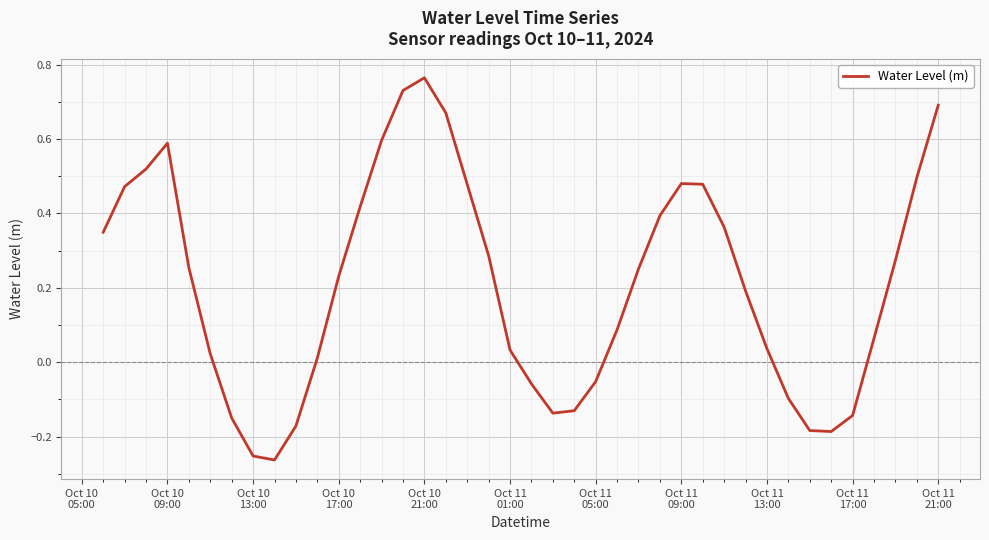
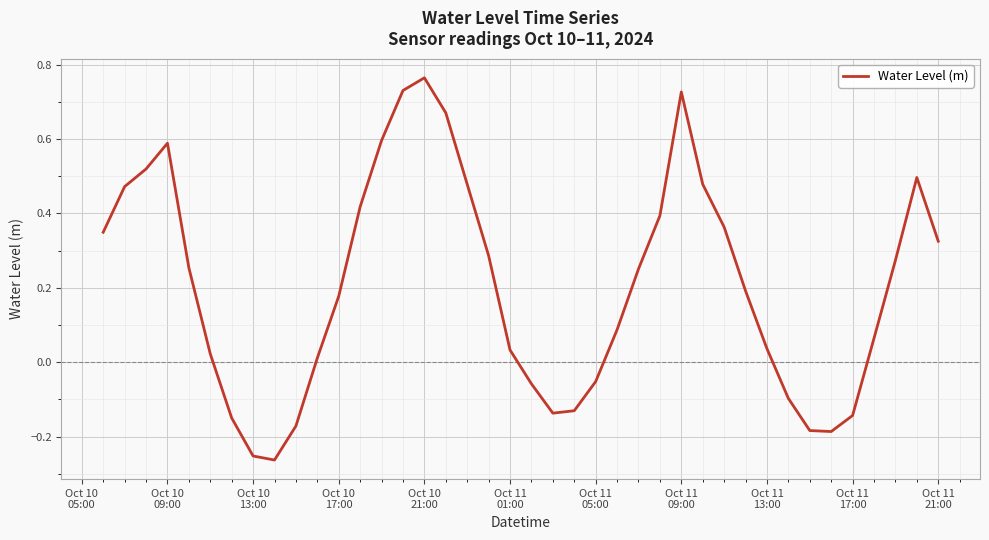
Oct 10 17:00: 0.23 -> 0.18
Oct 11 09:00: 0.48 -> 0.73
Oct 11 21:00: 0.69 -> 0.33
